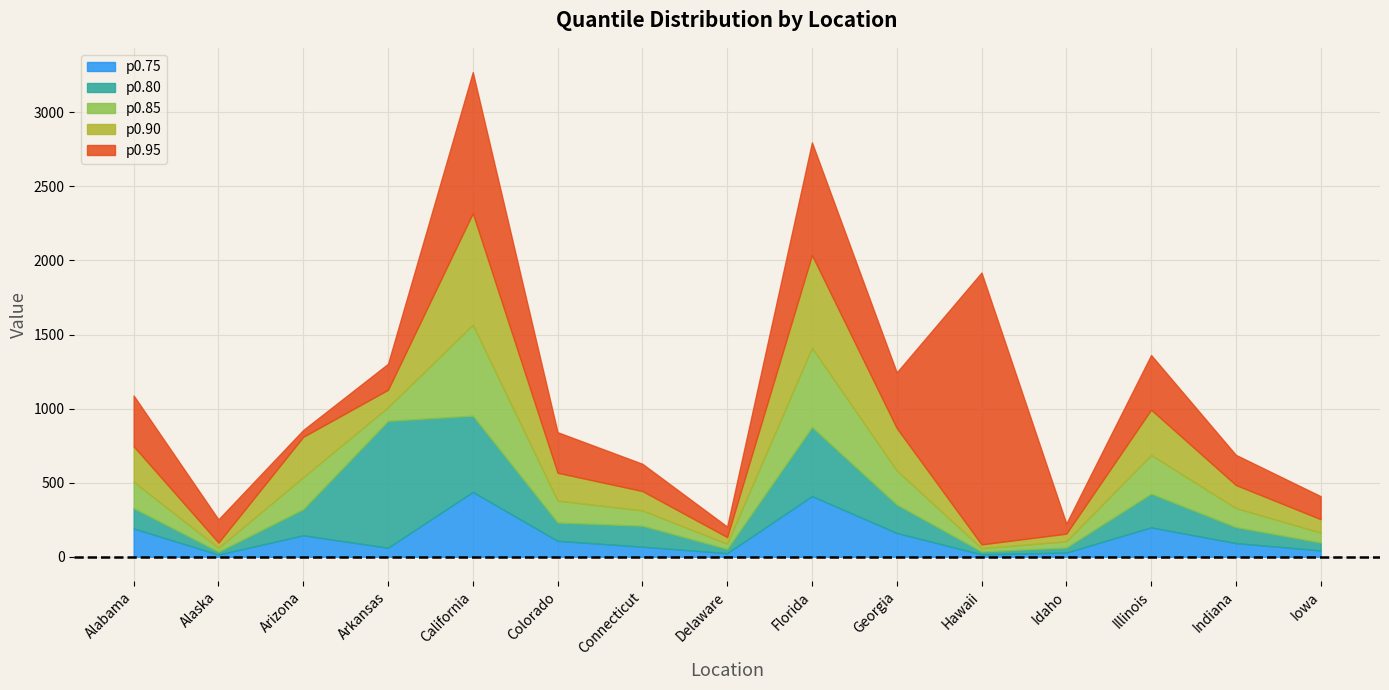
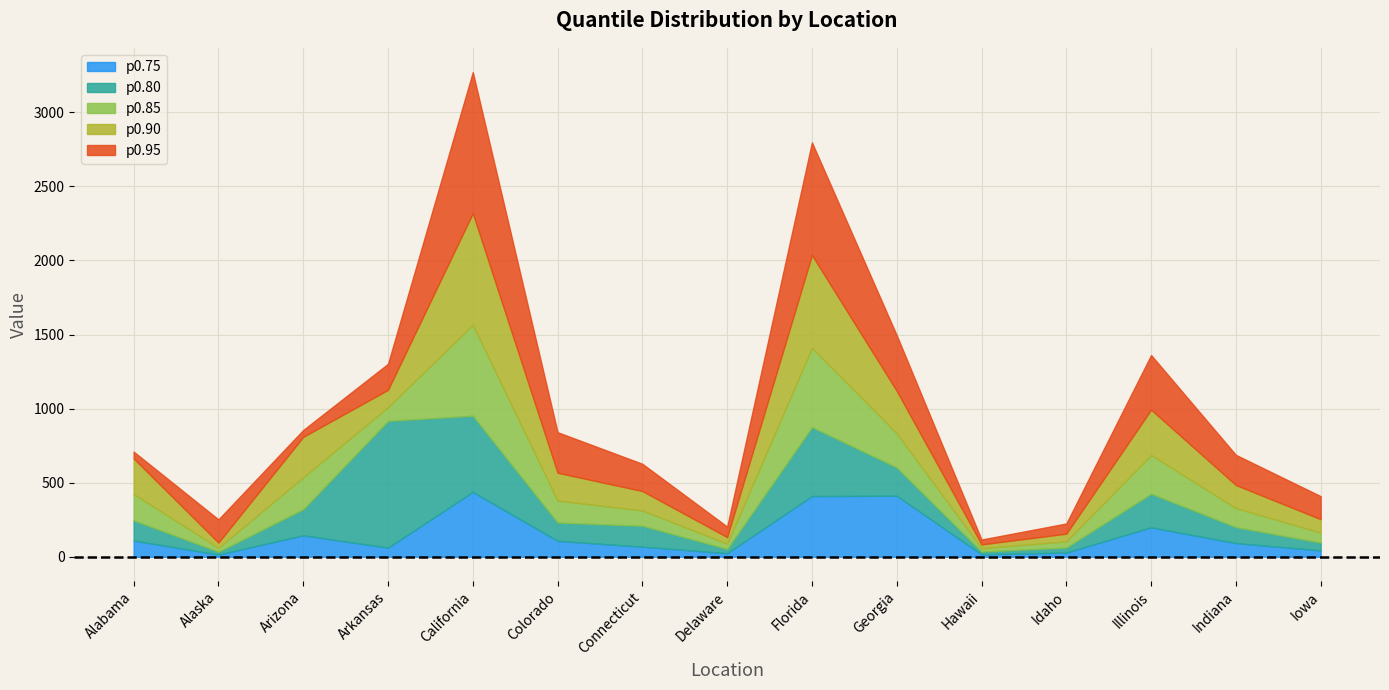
p0.75, Alabama: 190 -> 110
p0.95, Alabama: 340 -> 50
p0.75, Georgia: 160 -> 410
p0.95, Hawaii: 1830 -> 30
